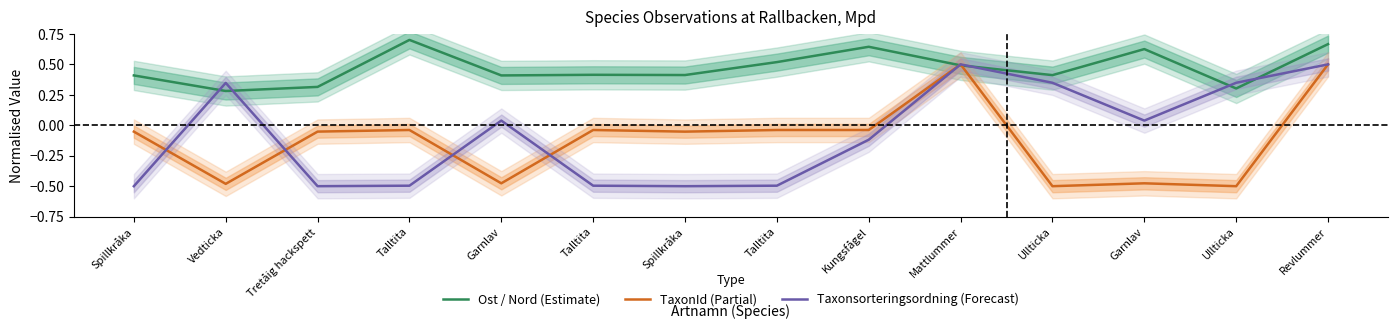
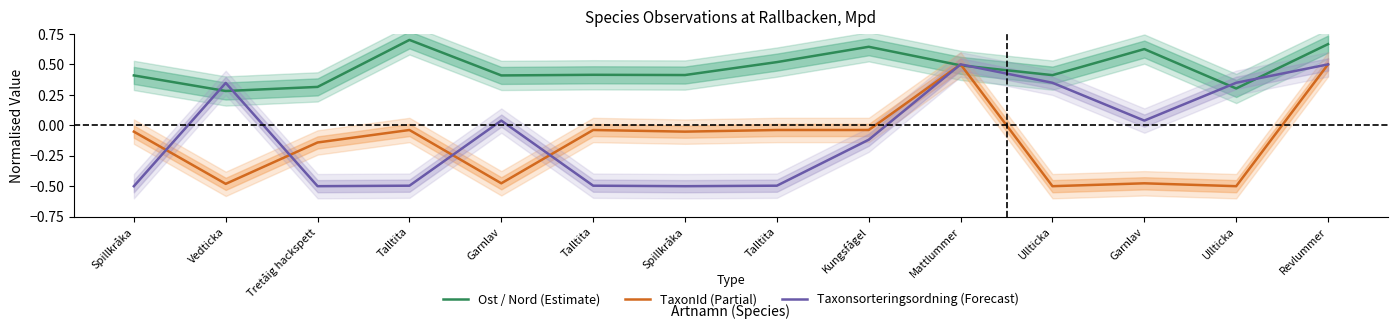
TaxonId (Partial), Tretåig hackspett: -0.05 -> -0.14
